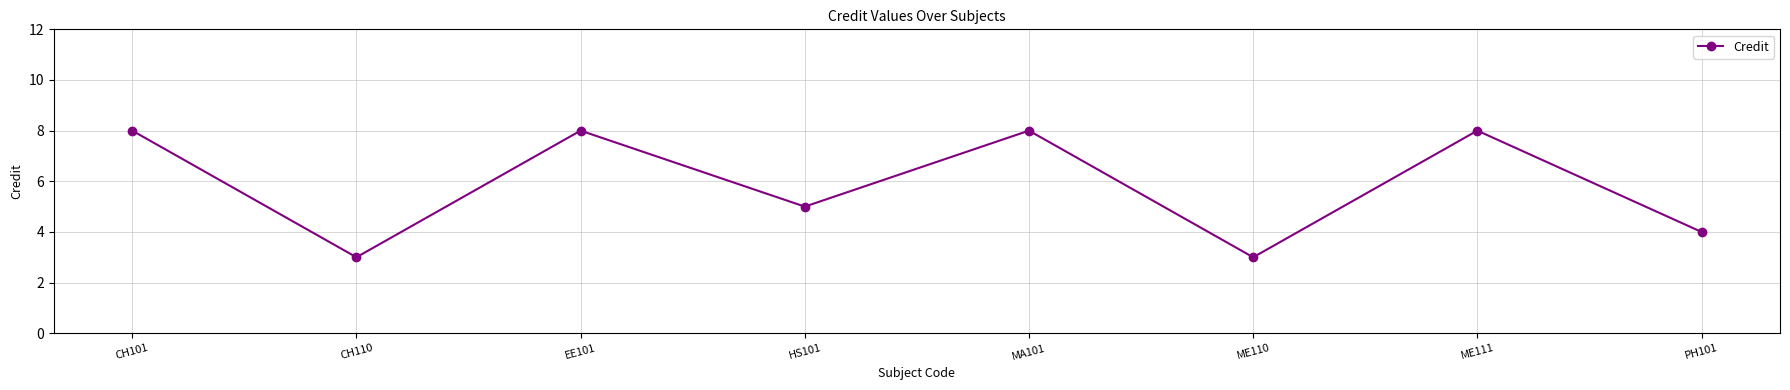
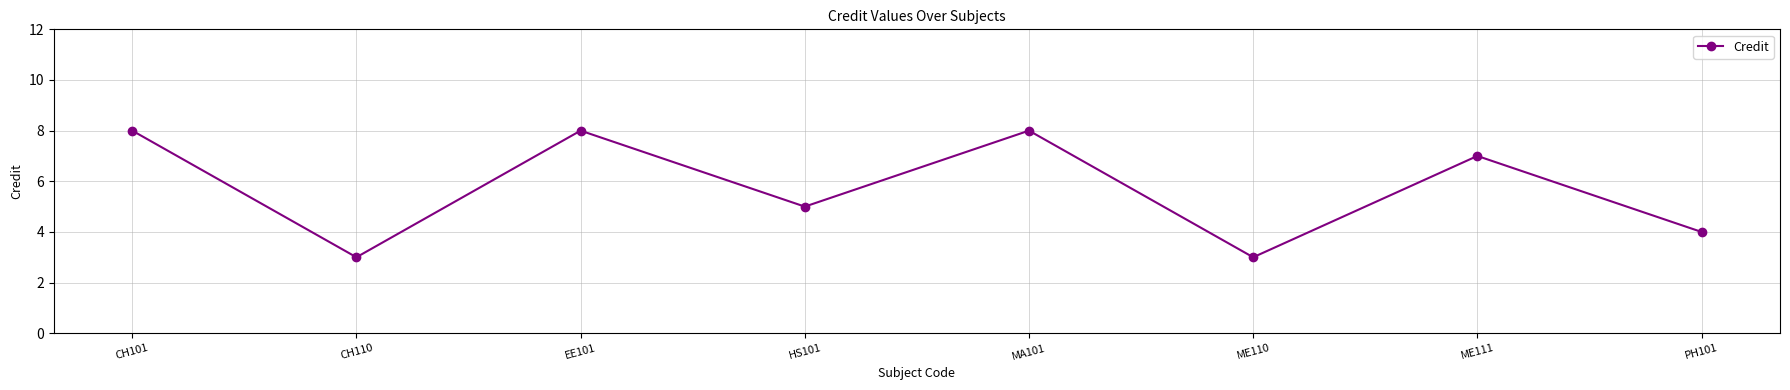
ME111: 8 -> 7
